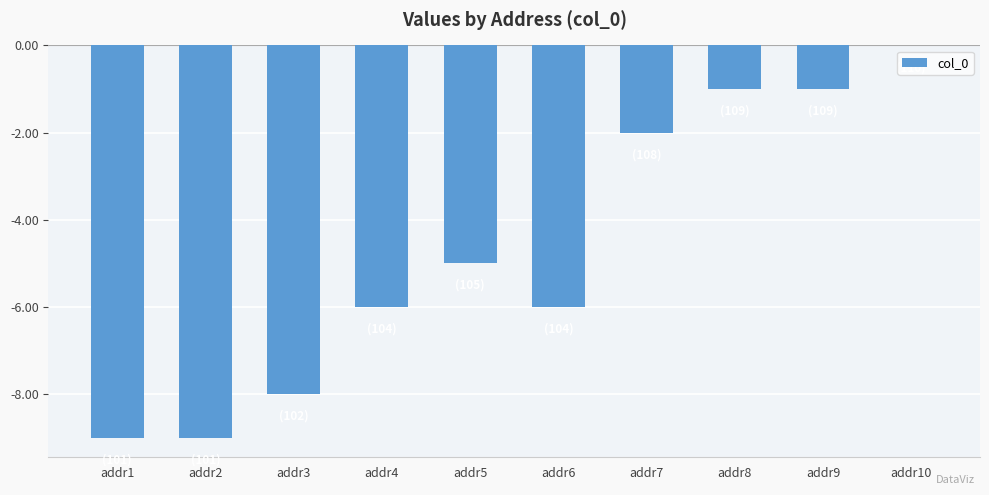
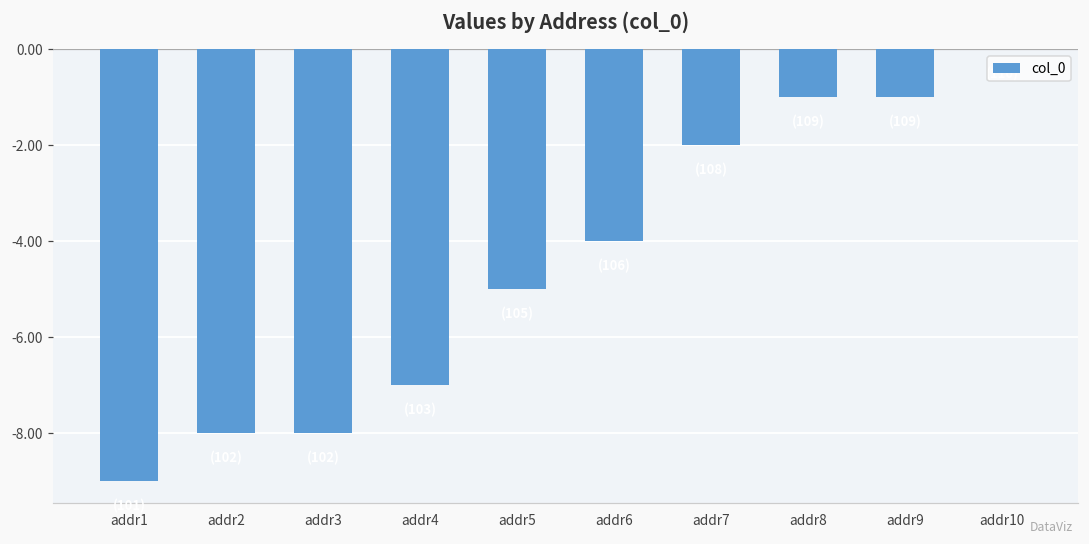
addr2: -9.0 -> -8.0
addr4: -6.0 -> -7.0
addr6: -6.0 -> -4.0
